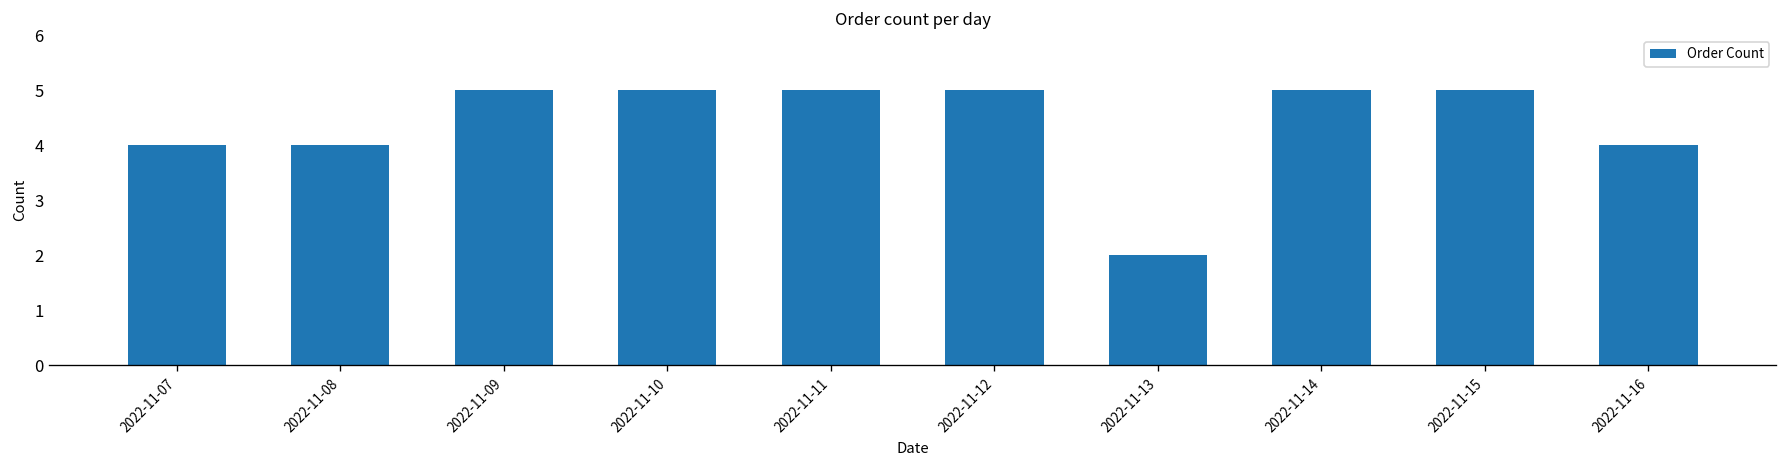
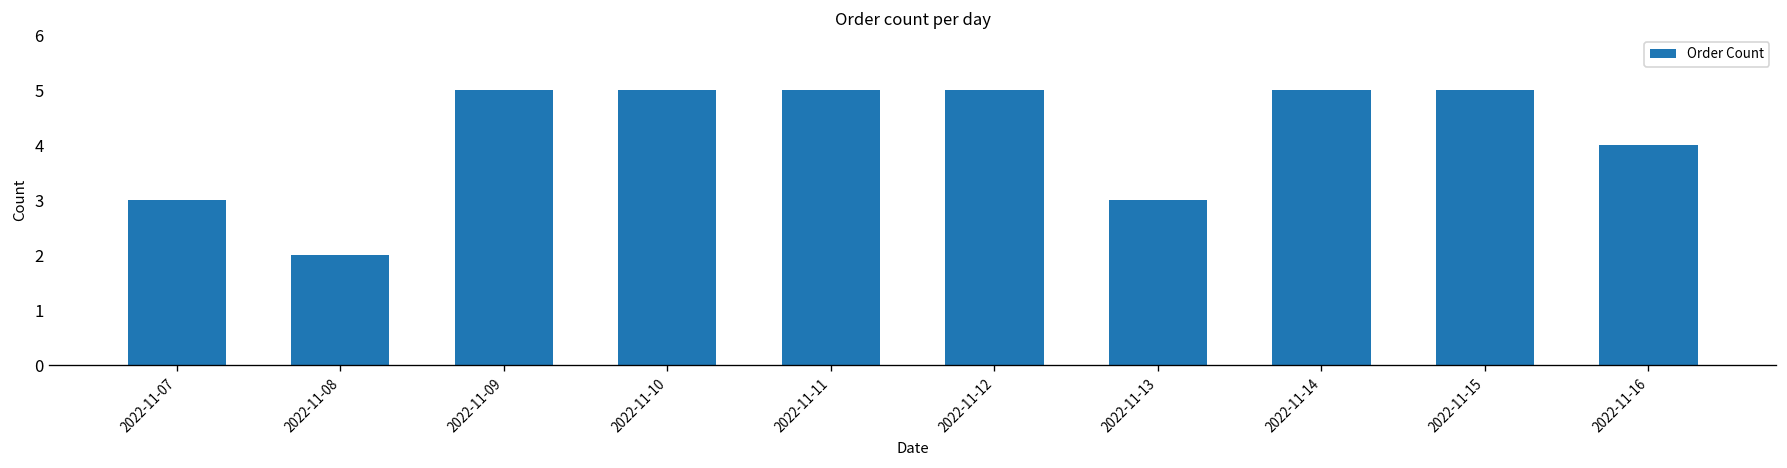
2022-11-07: 4 -> 3
2022-11-08: 4 -> 2
2022-11-13: 2 -> 3
